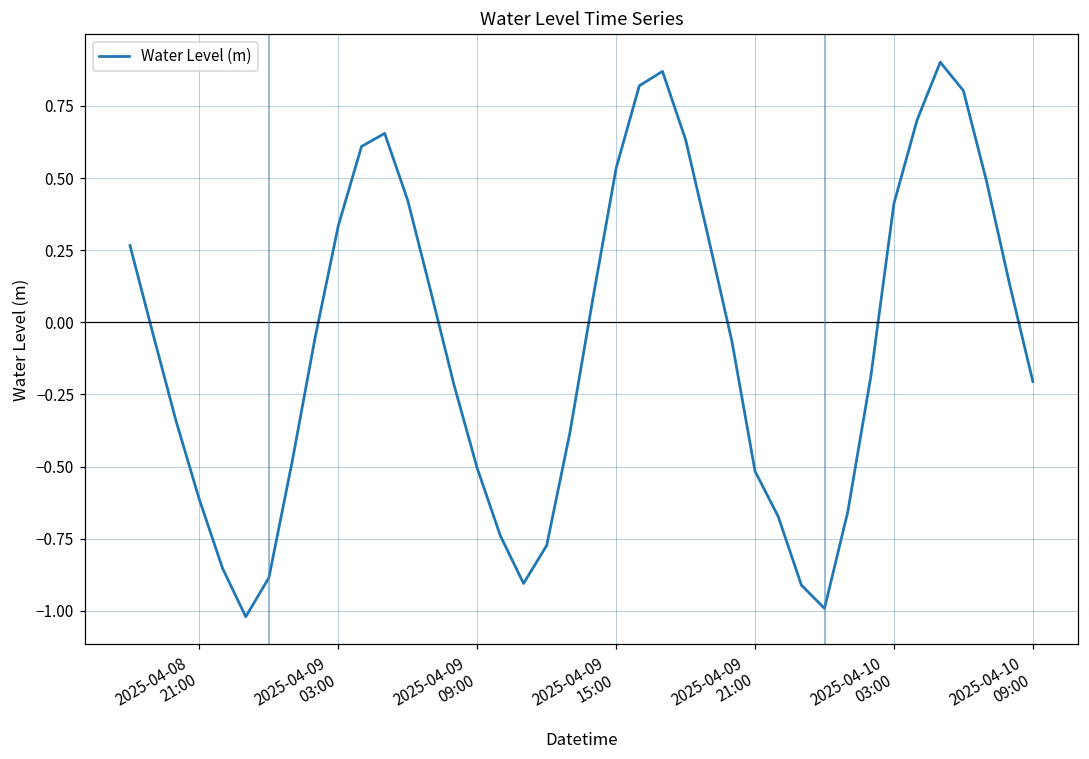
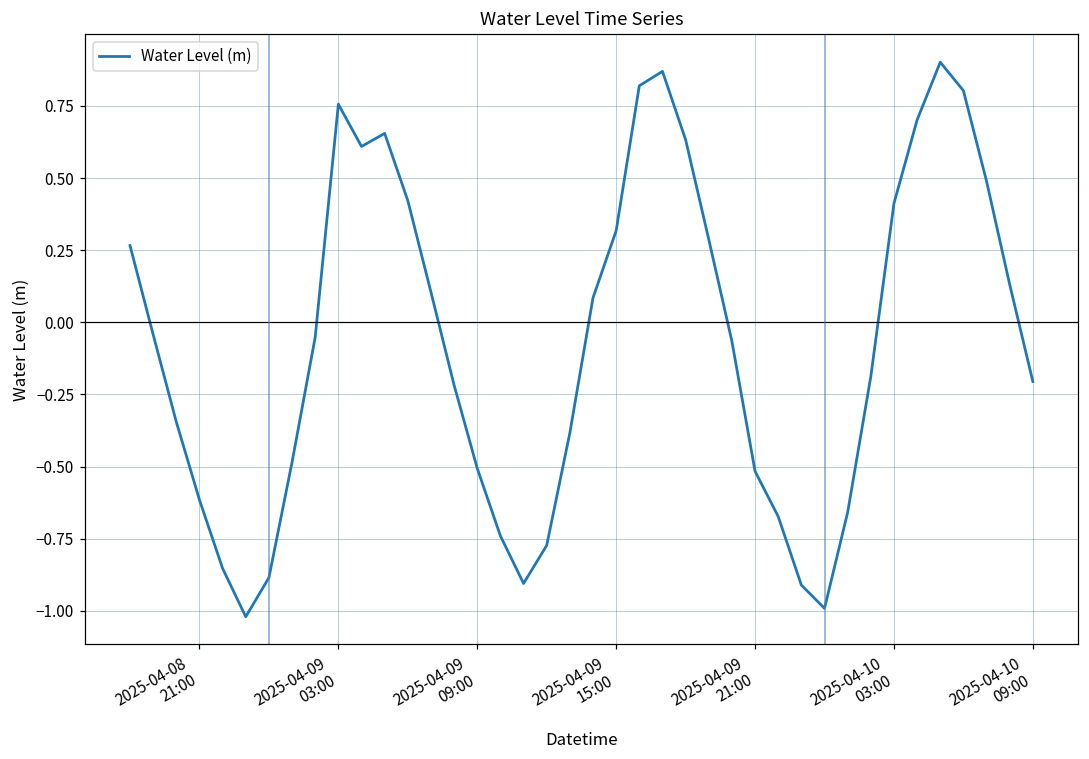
2025-04-09 03:00: 0.34 -> 0.76
2025-04-09 15:00: 0.53 -> 0.32
